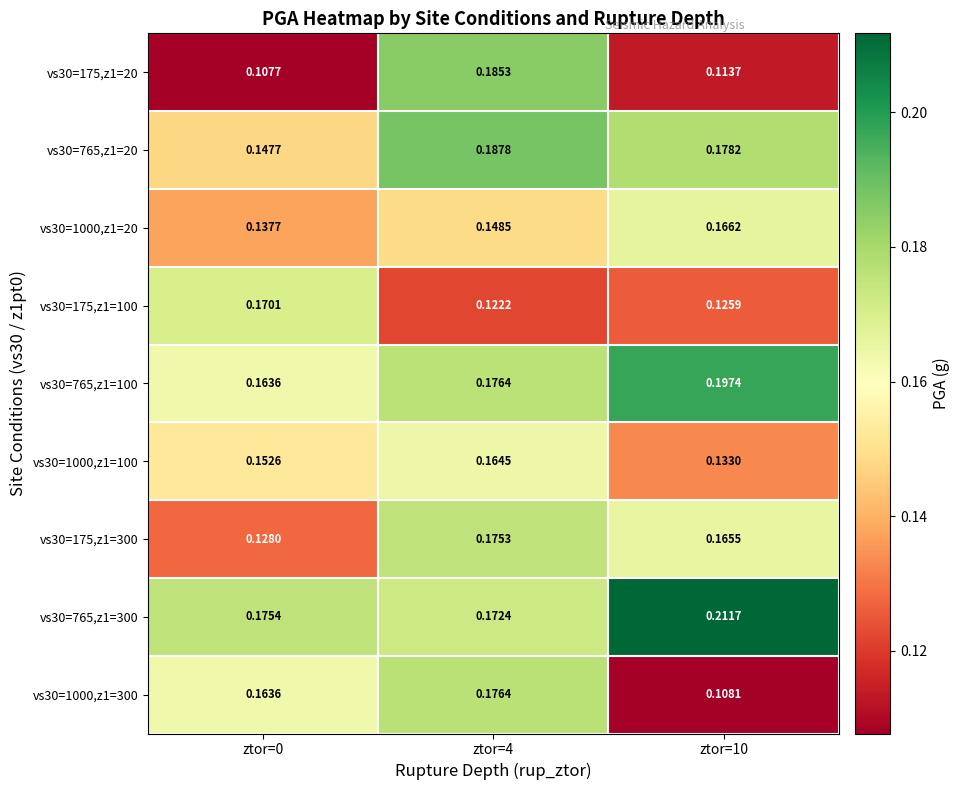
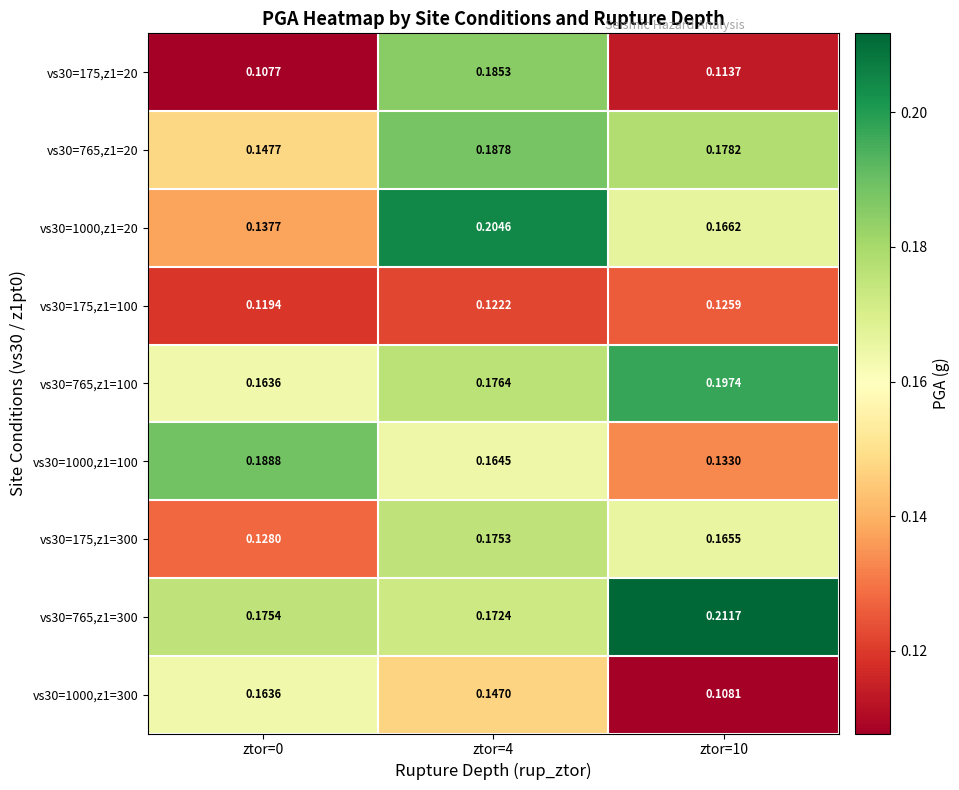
vs30=1000,z1=20, ztor=4: 0.1485 -> 0.2046
vs30=175,z1=100, ztor=0: 0.1701 -> 0.1194
vs30=1000,z1=100, ztor=0: 0.1526 -> 0.1888
vs30=1000,z1=300, ztor=4: 0.1764 -> 0.1470
